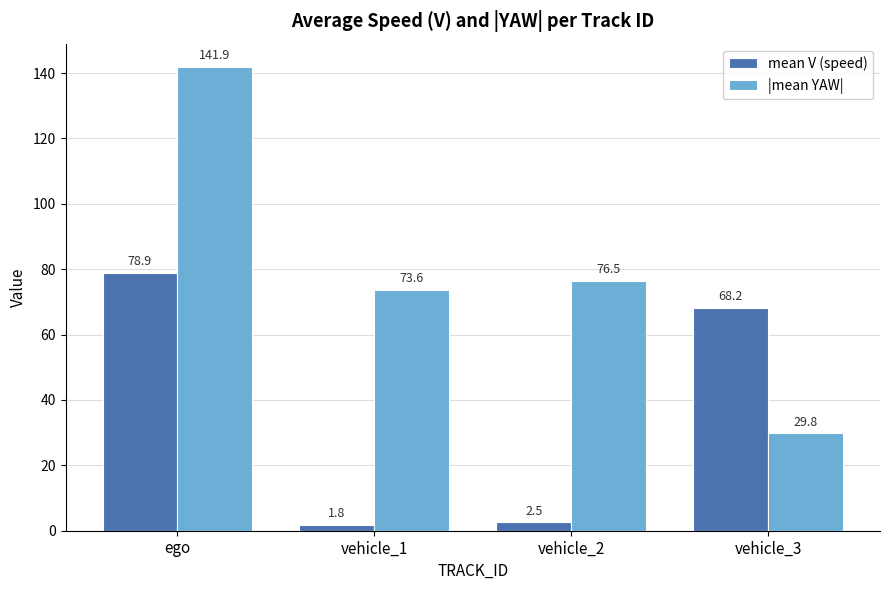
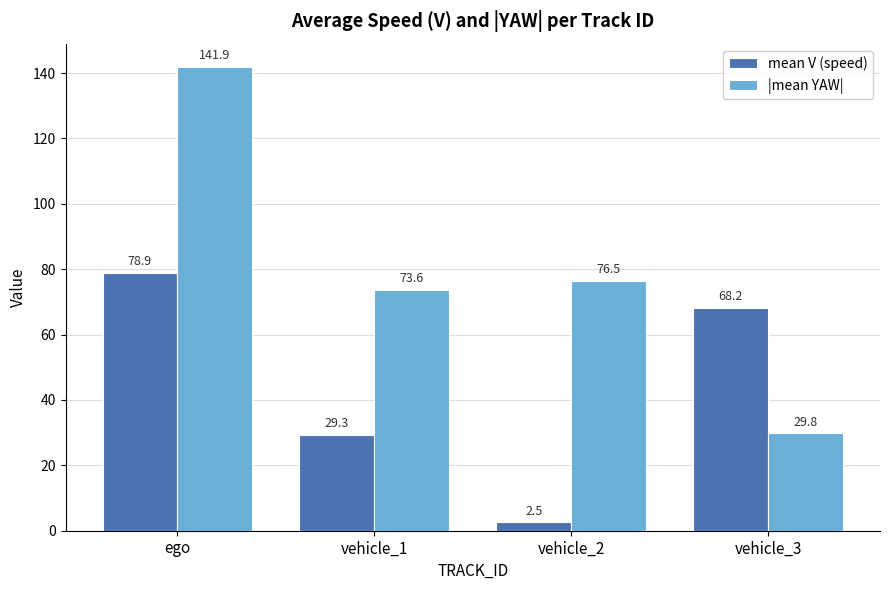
mean V (speed), vehicle_1: 1.8 -> 29.3
